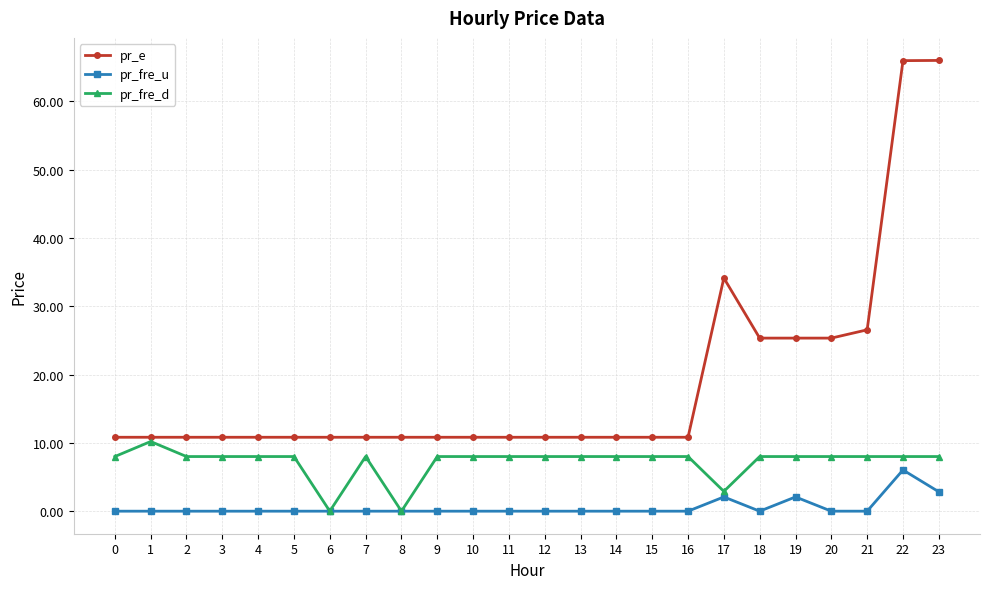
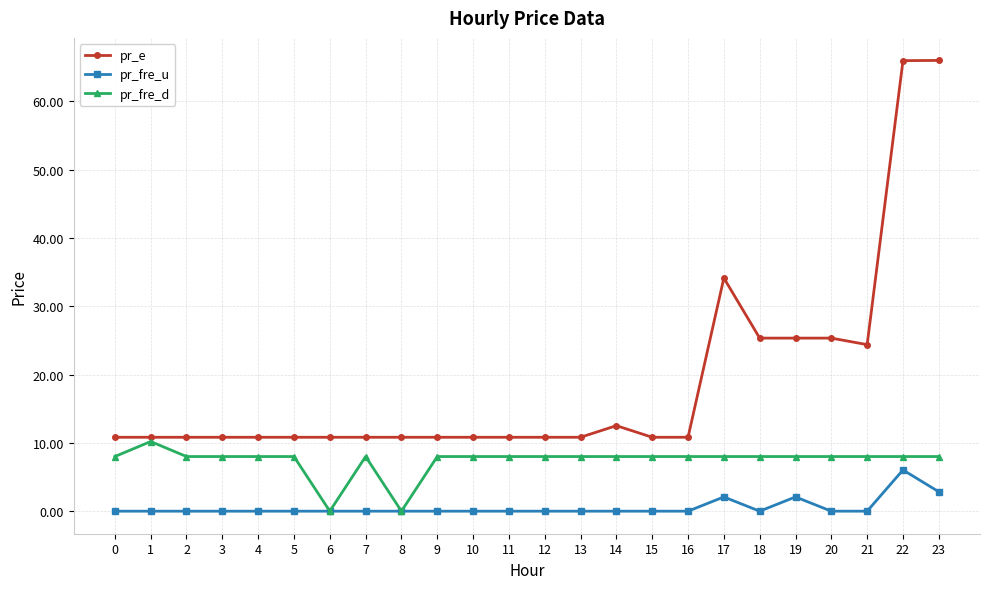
pr_e, 14: 11 -> 13
pr_fre_d, 17: 3 -> 8
pr_e, 21: 27 -> 24
